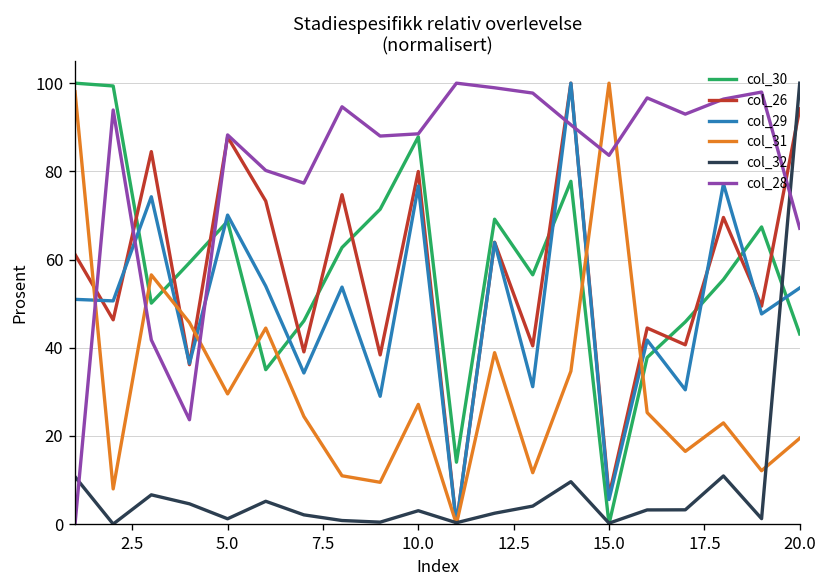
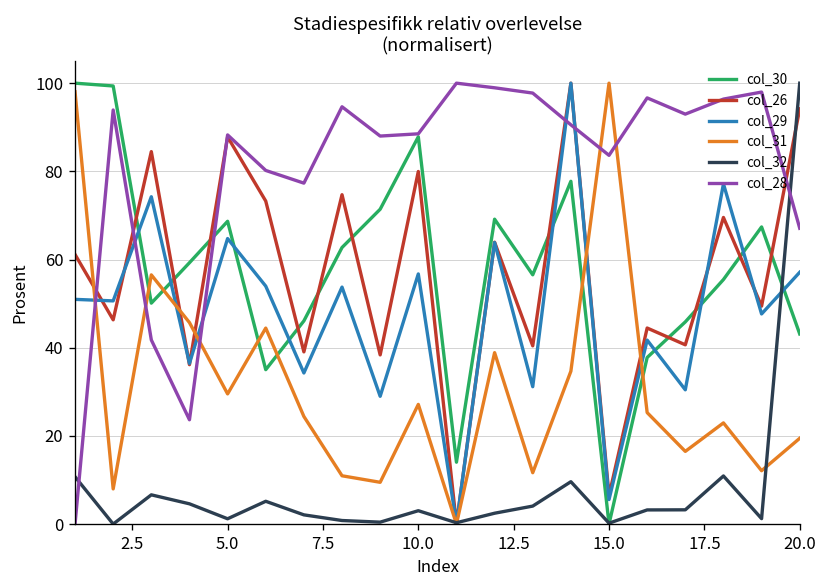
col_29, 5.0: 70 -> 65
col_29, 10.0: 77 -> 57
col_29, 20.0: 54 -> 57
